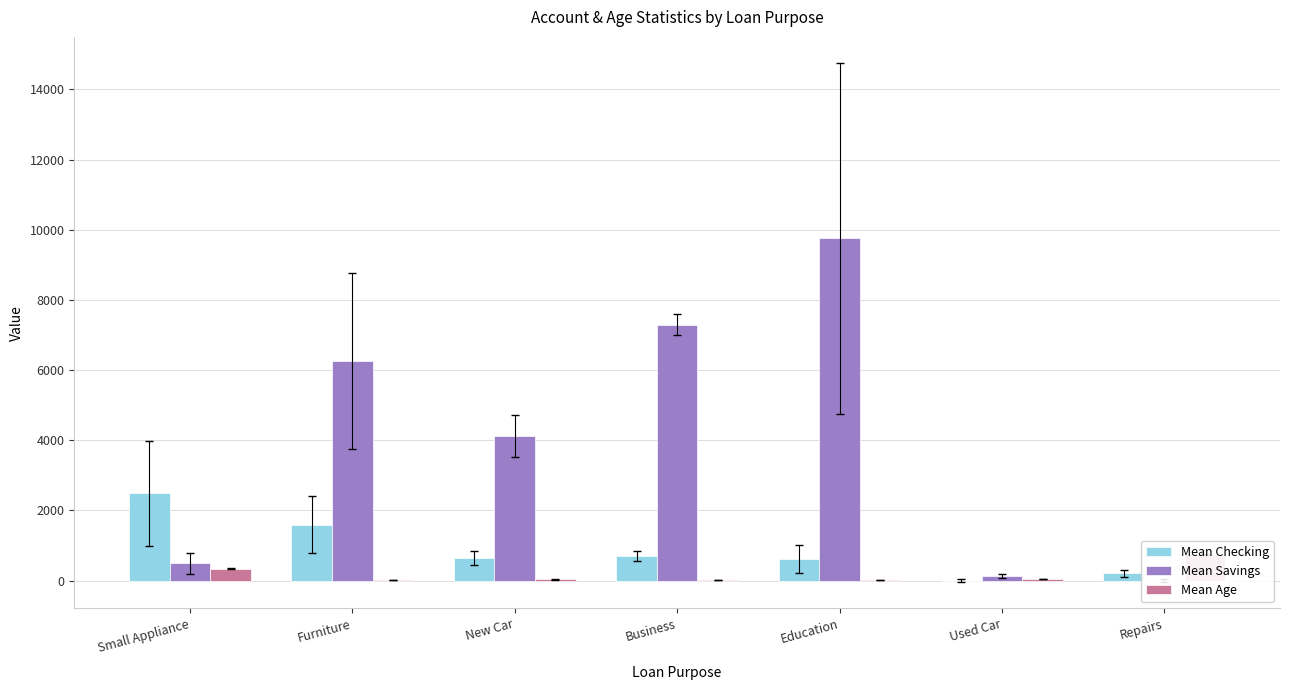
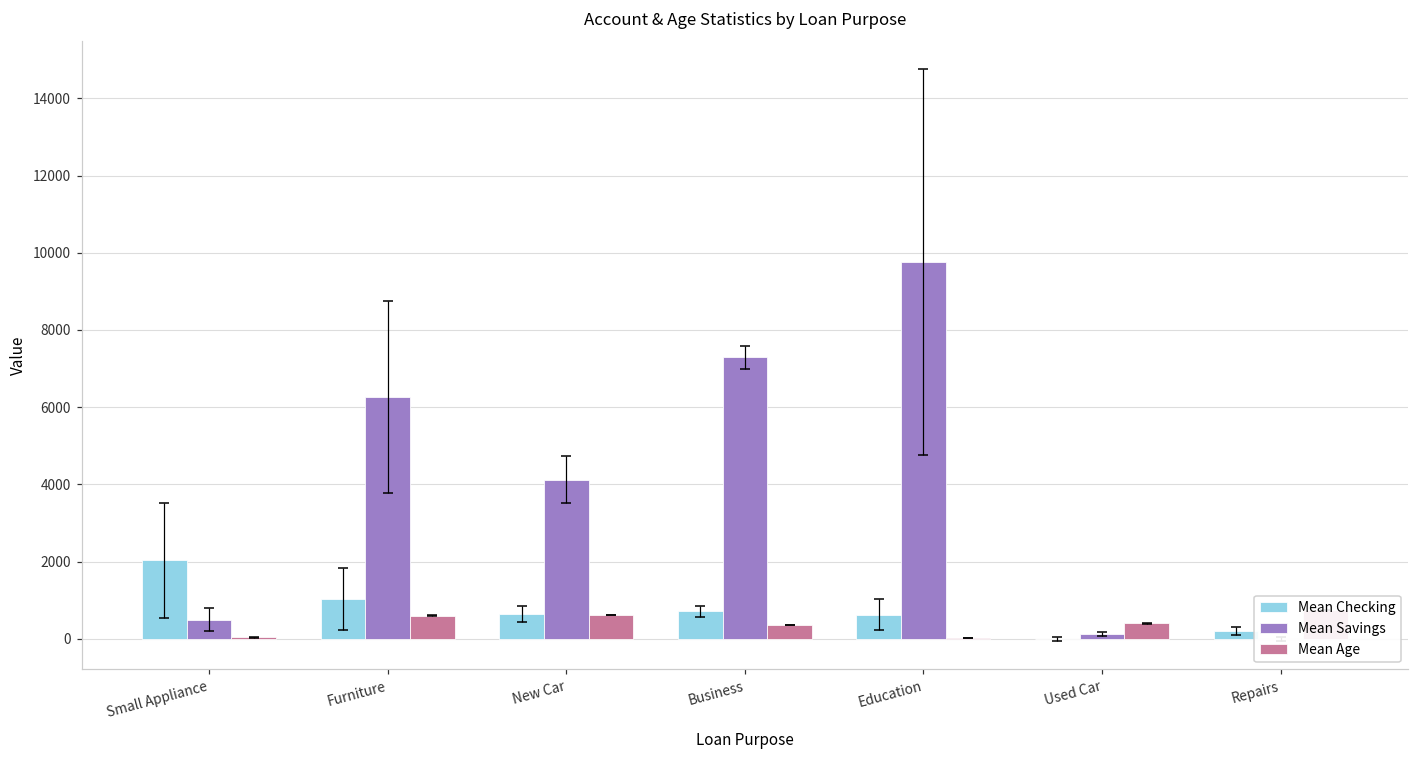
Mean Checking, Small Appliance: 2500 -> 2000
Mean Age, Small Appliance: 300 -> 0
Mean Checking, Furniture: 1600 -> 1000
Mean Age, Furniture: 0 -> 600
Mean Age, New Car: 0 -> 600
Mean Age, Business: 0 -> 400
Mean Age, Used Car: 0 -> 400
